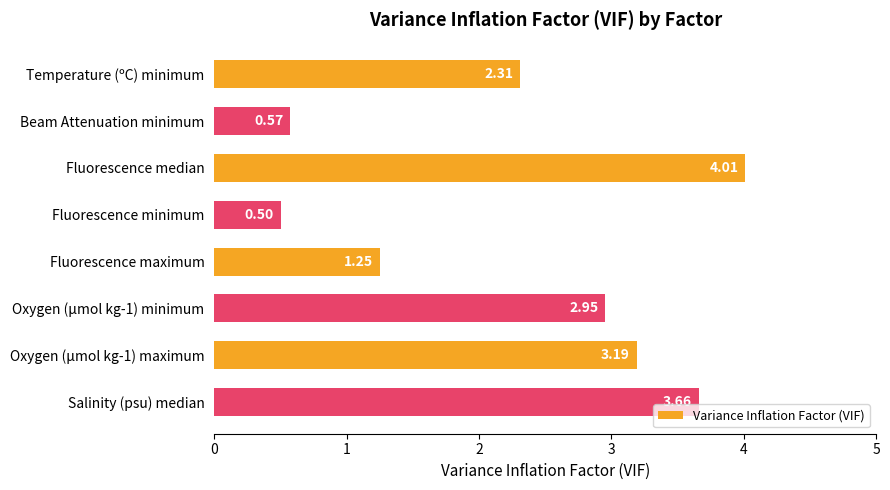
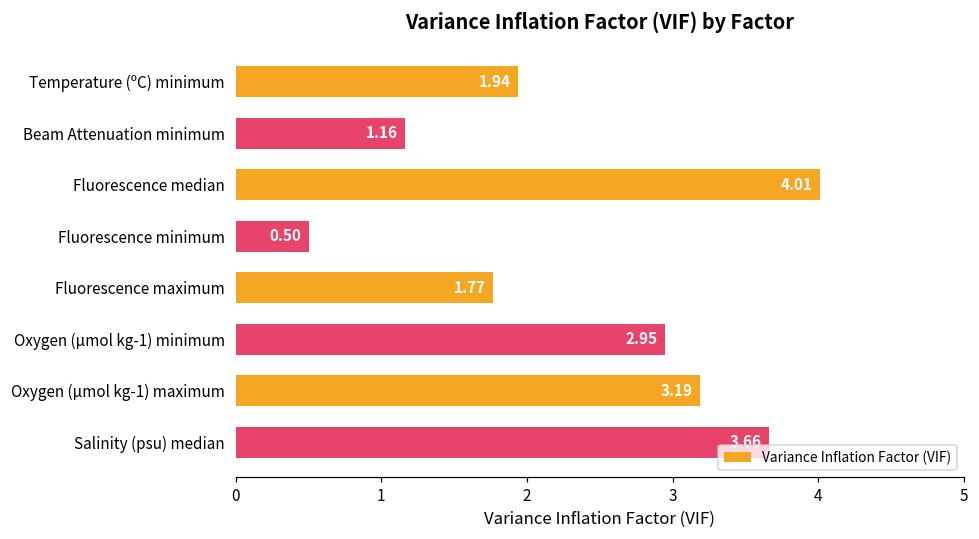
Temperature (ºC) minimum: 2.31 -> 1.94
Beam Attenuation minimum: 0.57 -> 1.16
Fluorescence maximum: 1.25 -> 1.77
